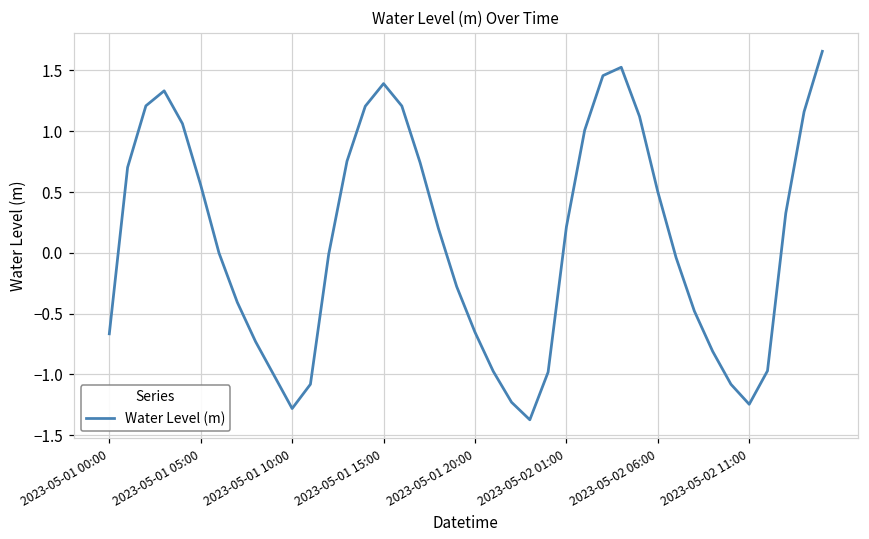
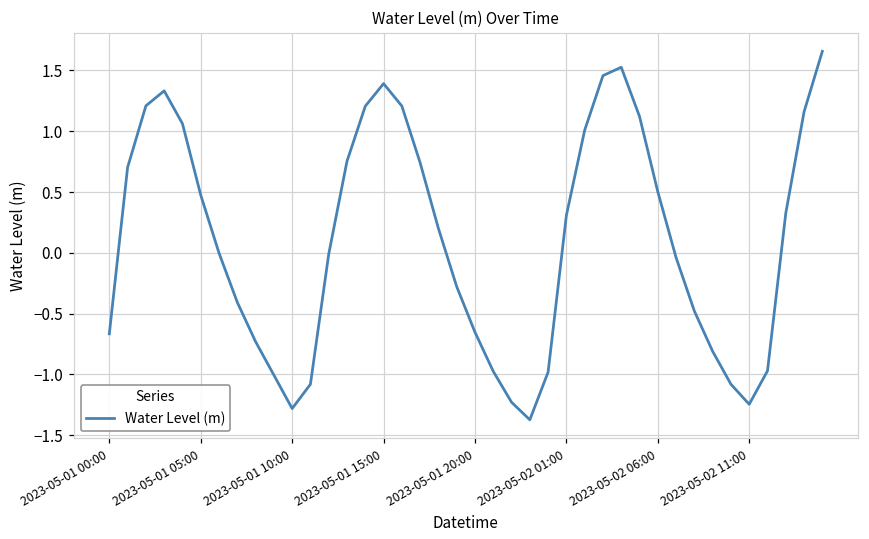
2023-05-01 05:00: 0.56 -> 0.48
2023-05-02 01:00: 0.21 -> 0.31
